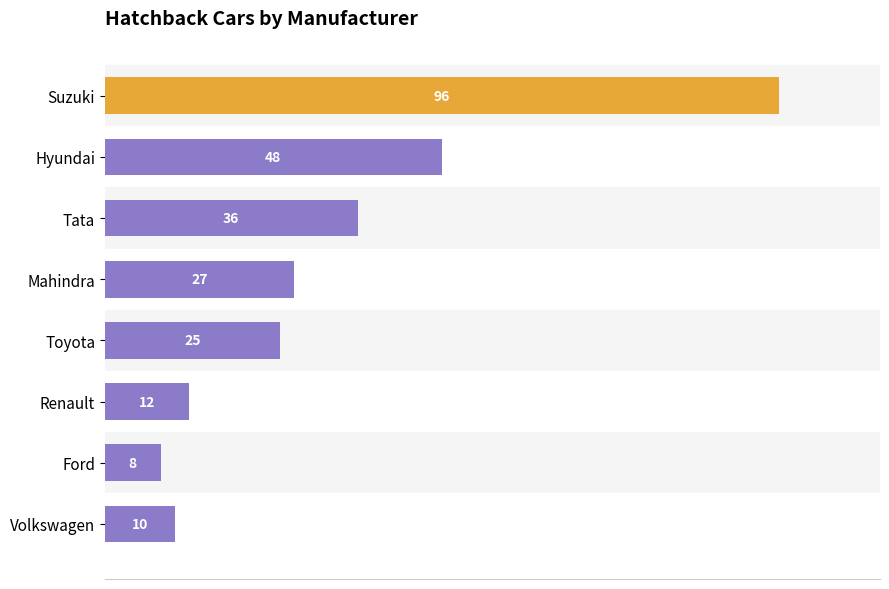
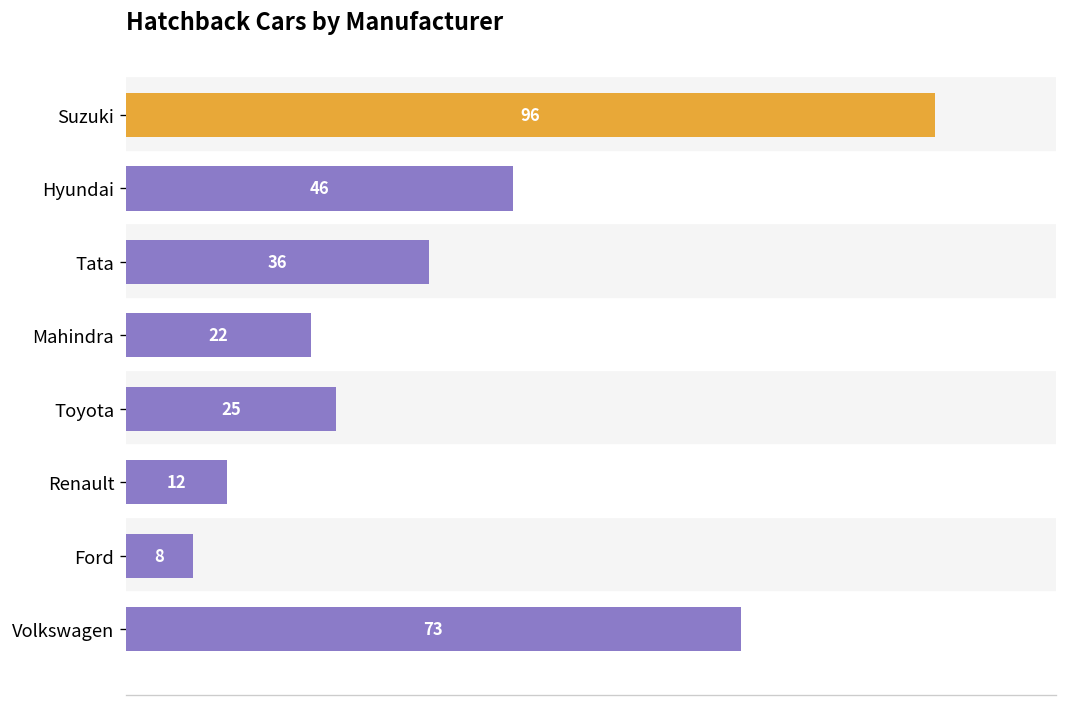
Hyundai: 48 -> 46
Mahindra: 27 -> 22
Volkswagen: 10 -> 73
